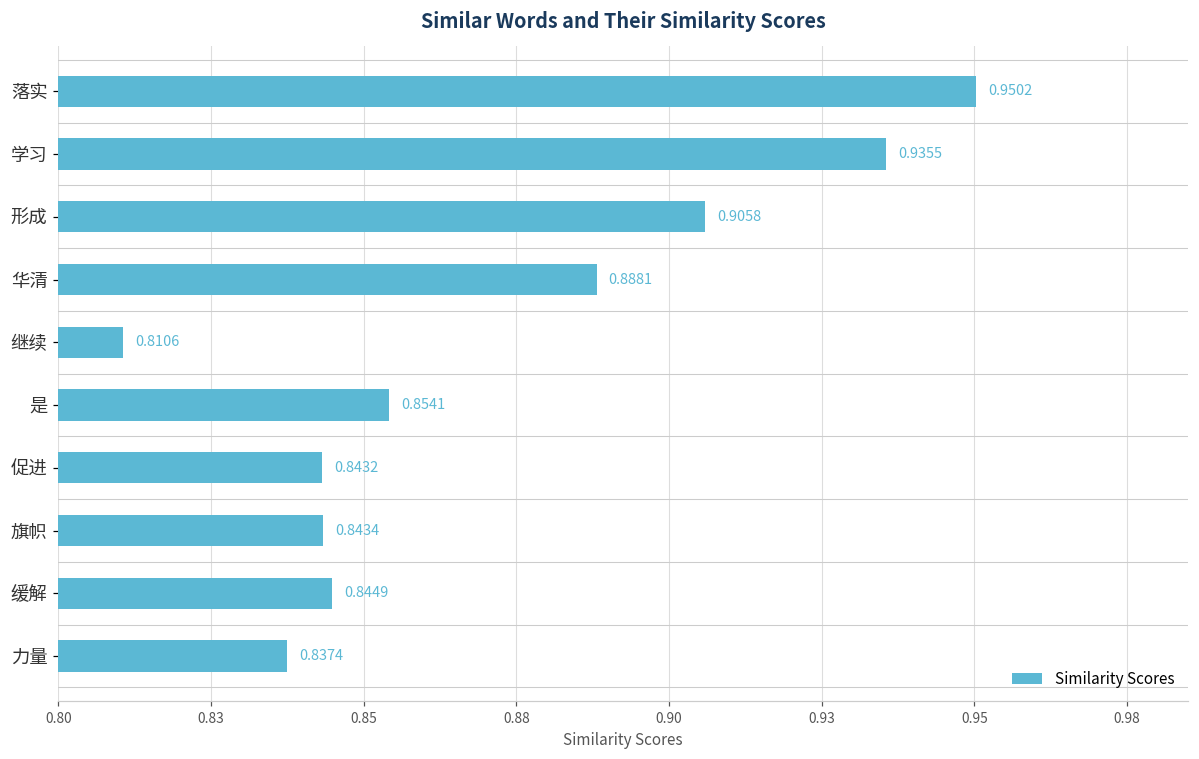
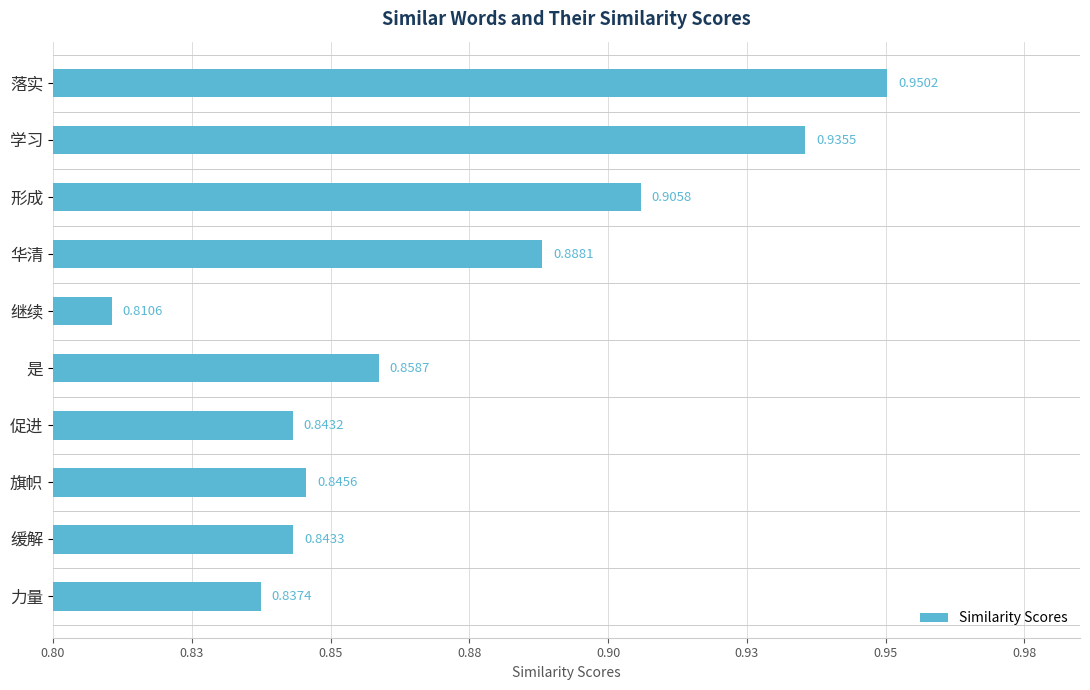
是: 0.8541 -> 0.8587
旗帜: 0.8434 -> 0.8456
缓解: 0.8449 -> 0.8433
